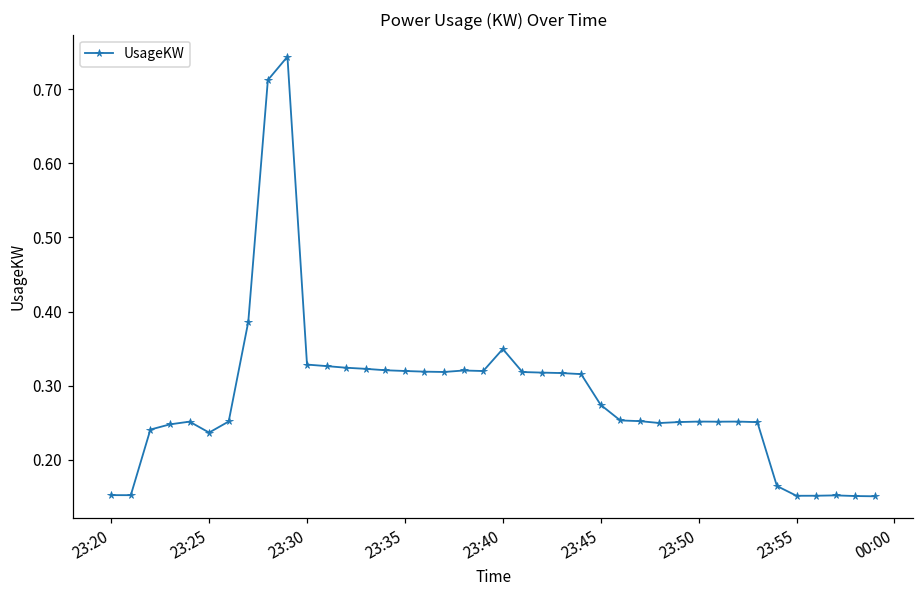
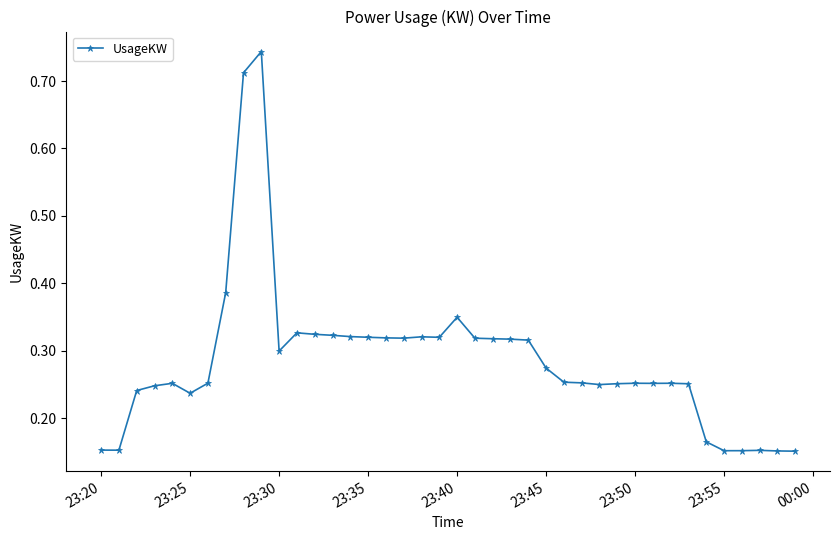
23:30: 0.33 -> 0.30
